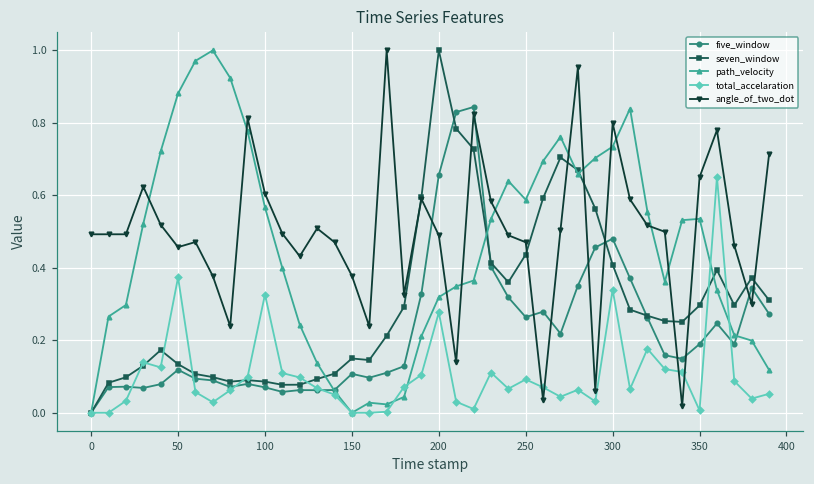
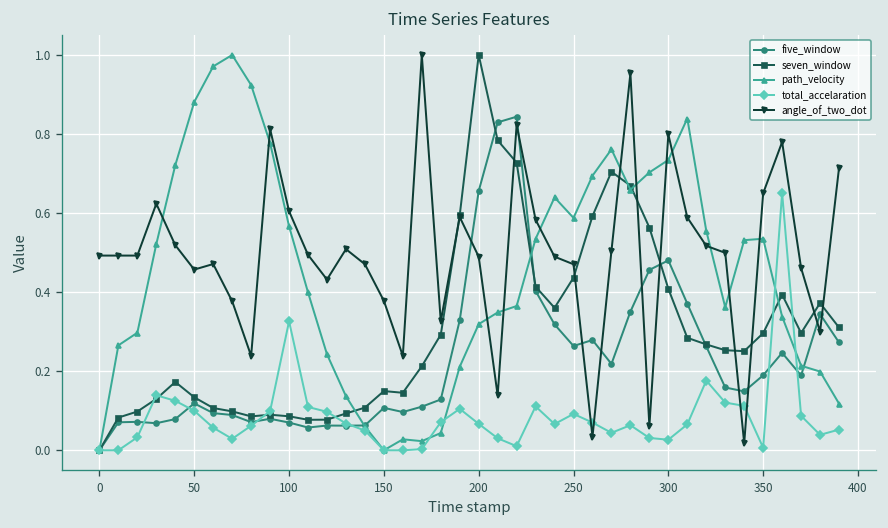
total_accelaration, 50: 0.37 -> 0.10
total_accelaration, 200: 0.28 -> 0.07
total_accelaration, 300: 0.34 -> 0.03
